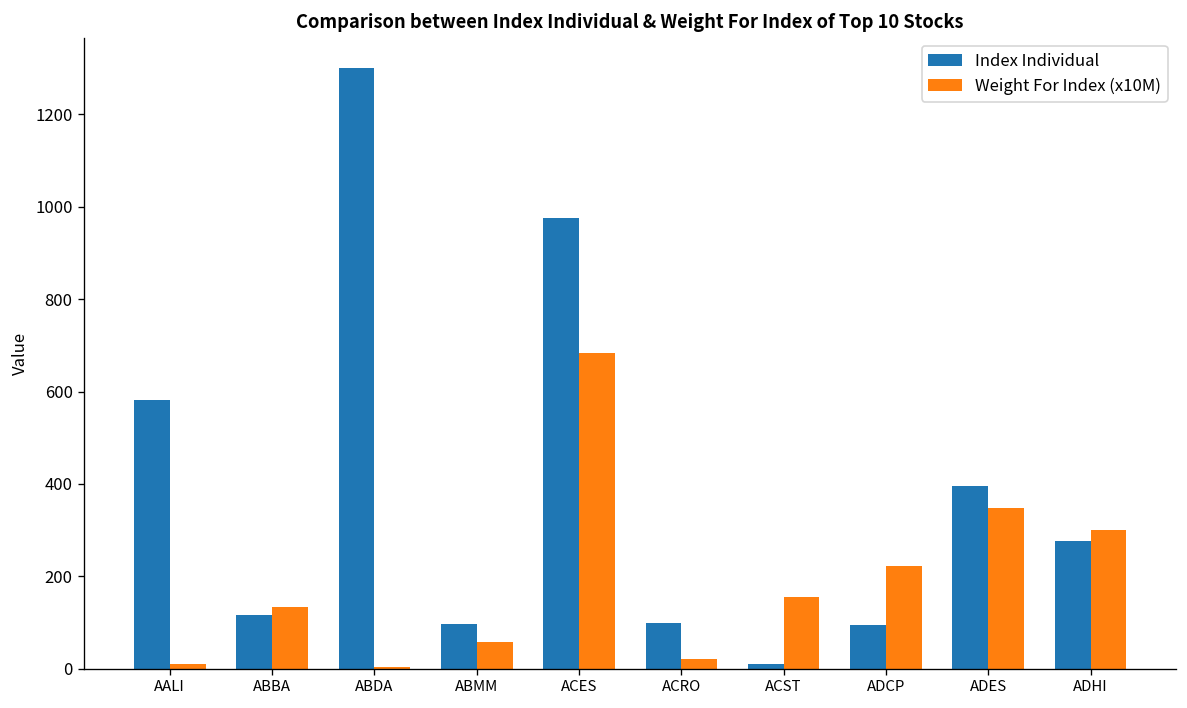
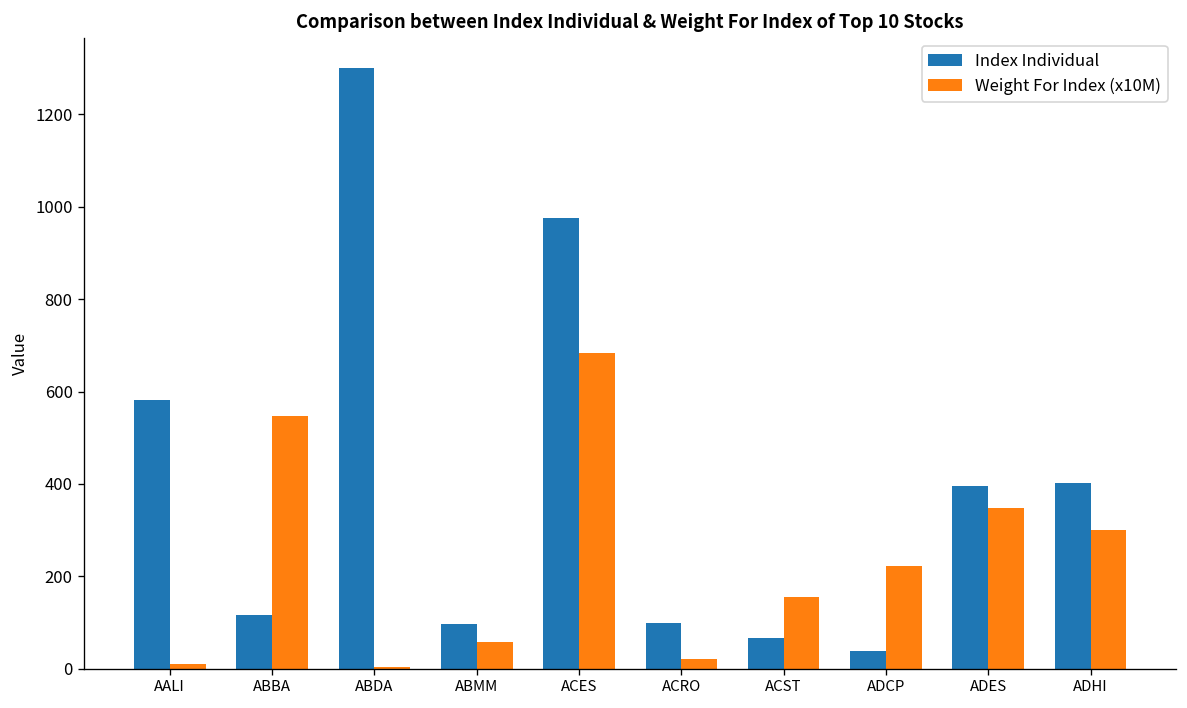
Weight For Index (x10M), ABBA: 130 -> 550
Index Individual, ACST: 10 -> 70
Index Individual, ADCP: 90 -> 40
Index Individual, ADHI: 280 -> 400
